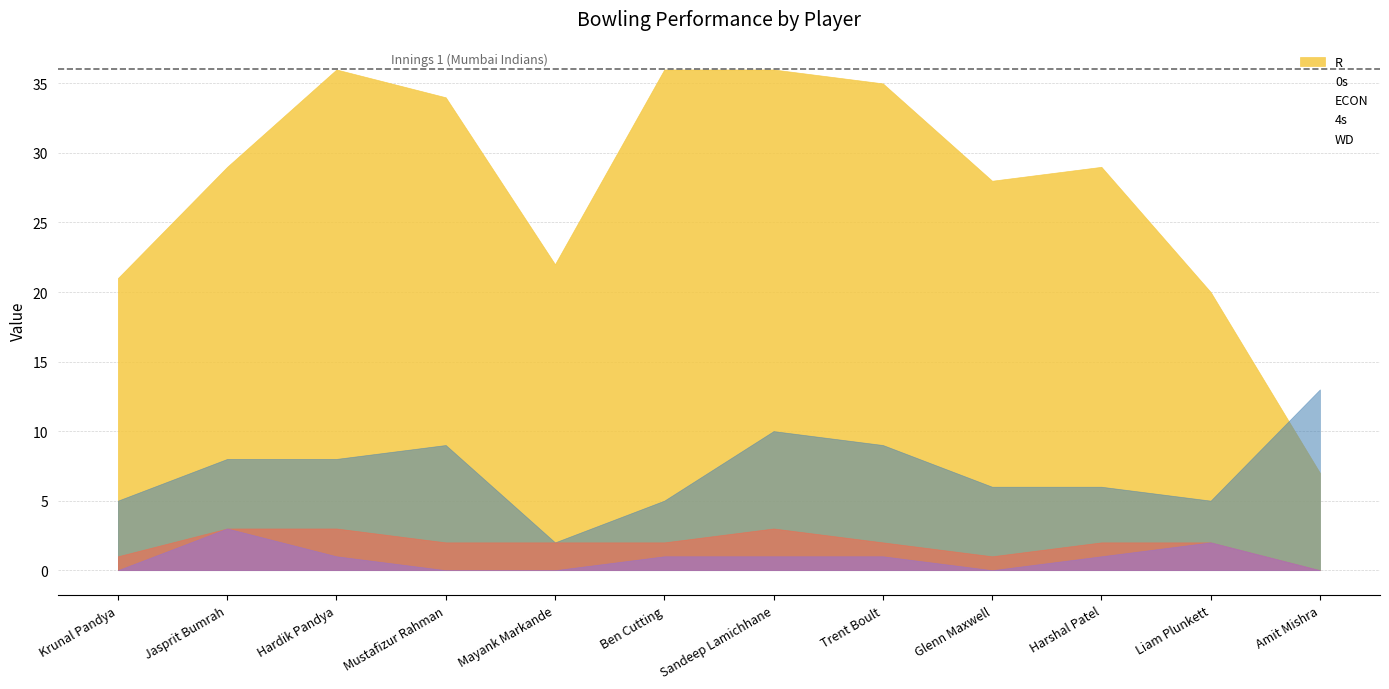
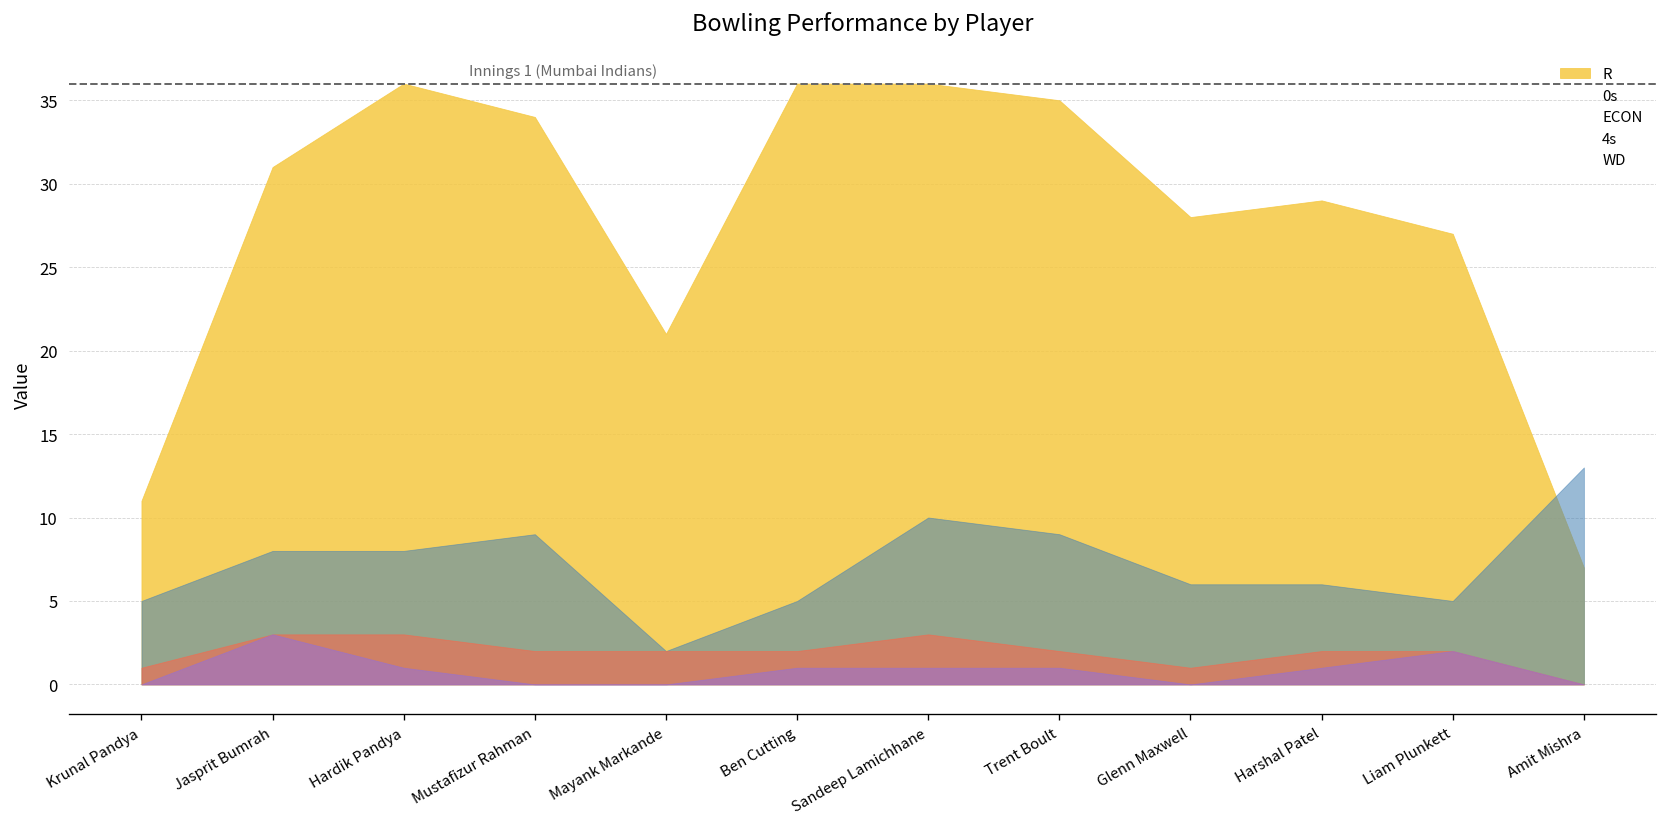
R, Krunal Pandya: 21 -> 11
R, Jasprit Bumrah: 29 -> 31
R, Mayank Markande: 22 -> 21
R, Liam Plunkett: 20 -> 27
